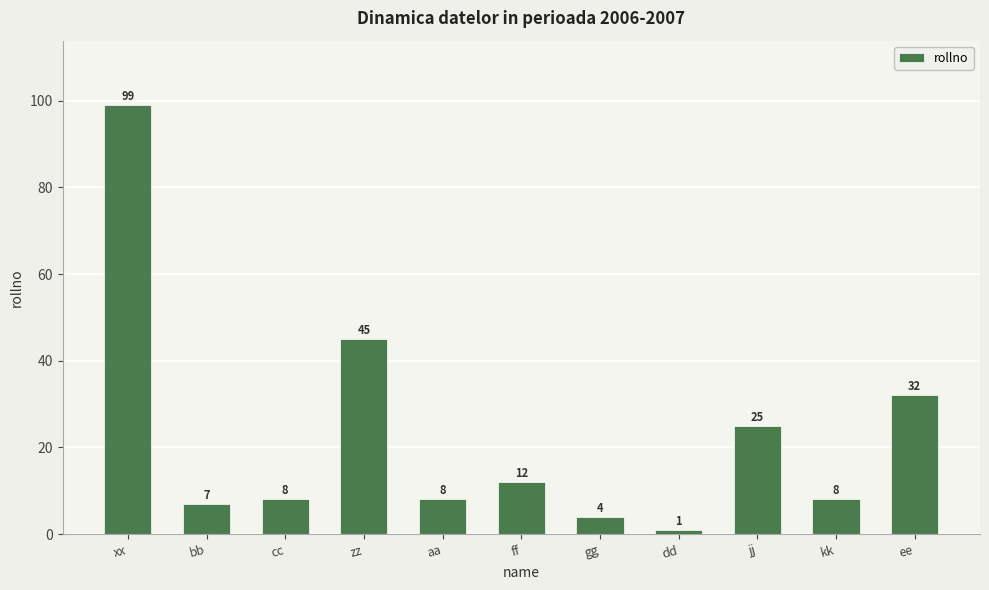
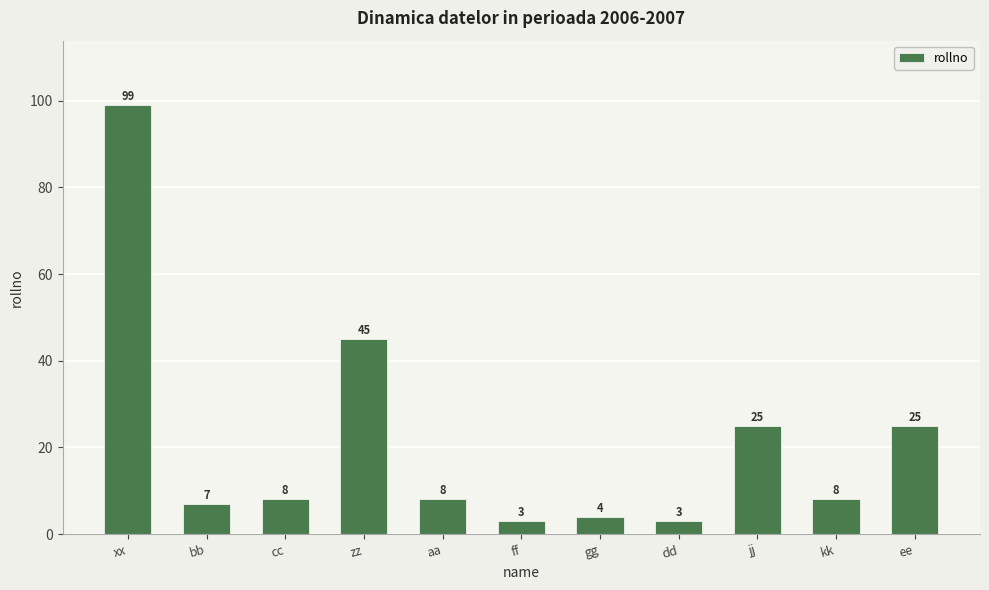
ff: 12 -> 3
dd: 1 -> 3
ee: 32 -> 25
